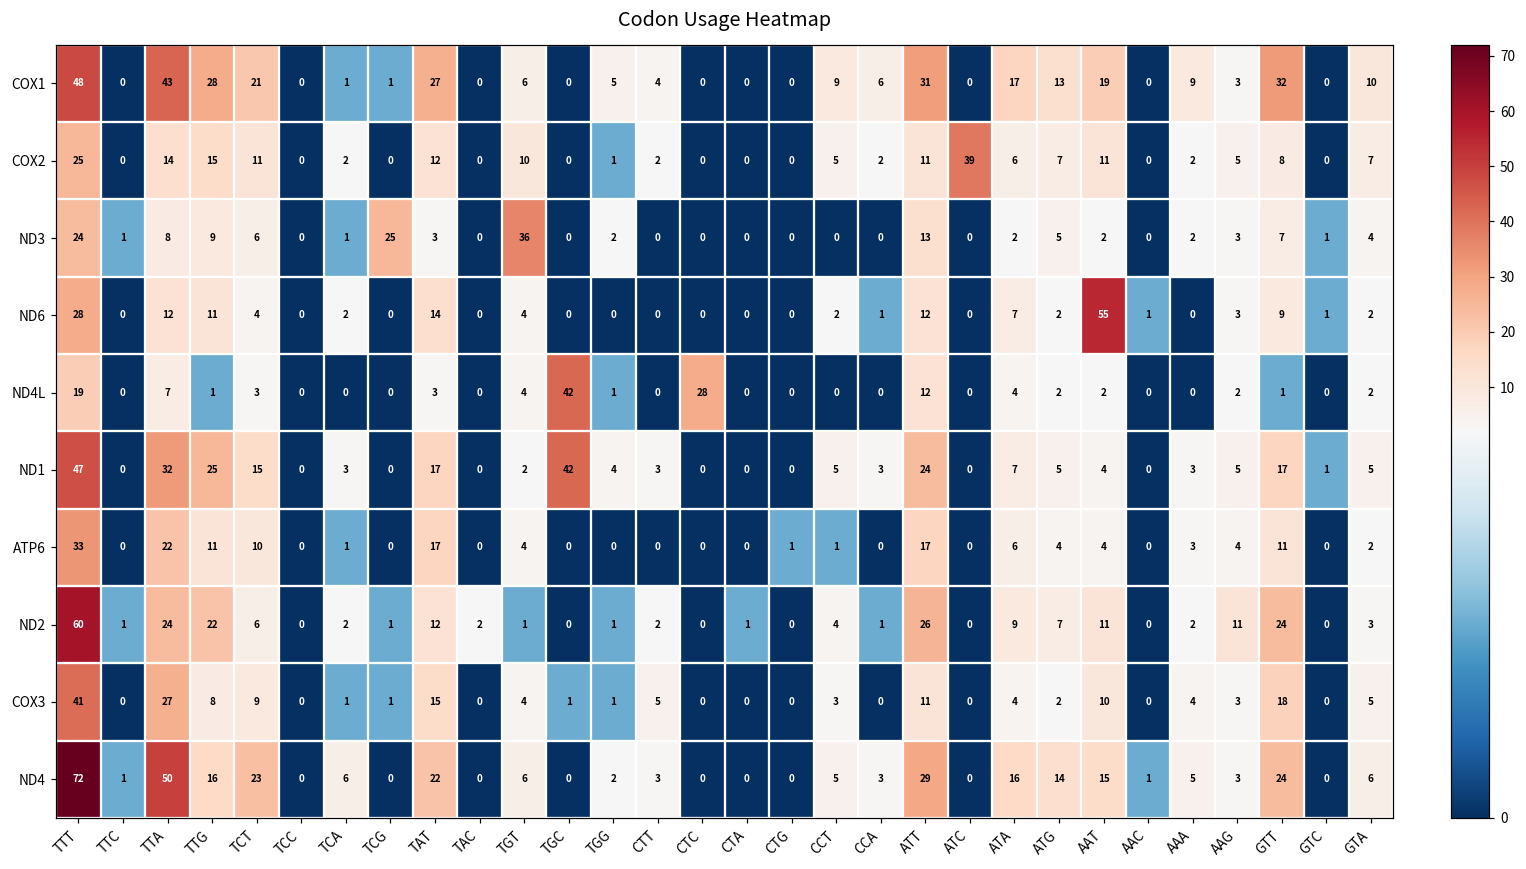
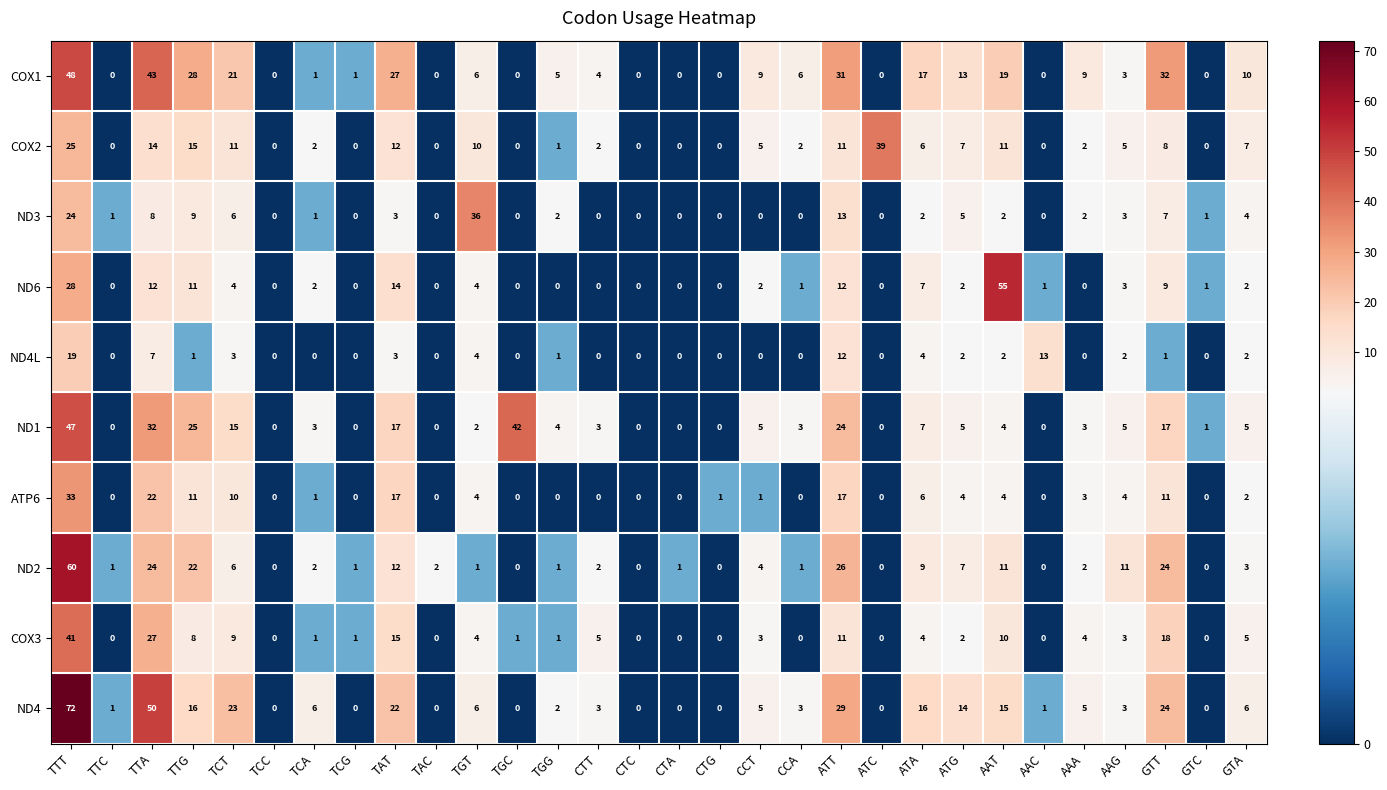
ND3, TCG: 25 -> 0
ND4L, TGC: 42 -> 0
ND4L, CTC: 28 -> 0
ND4L, AAC: 0 -> 13
